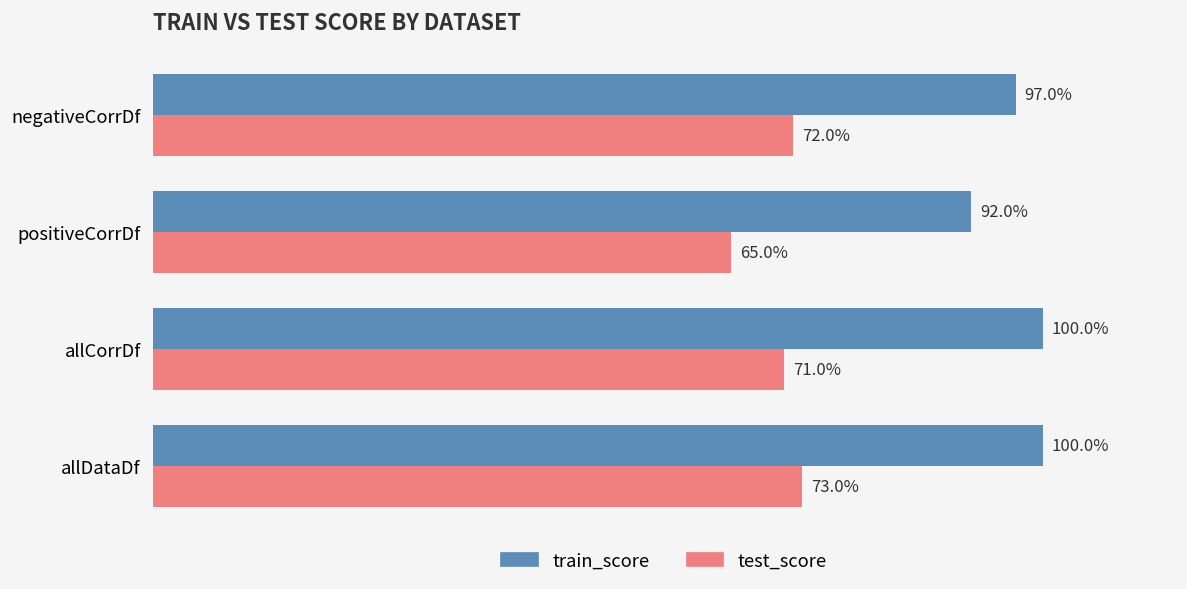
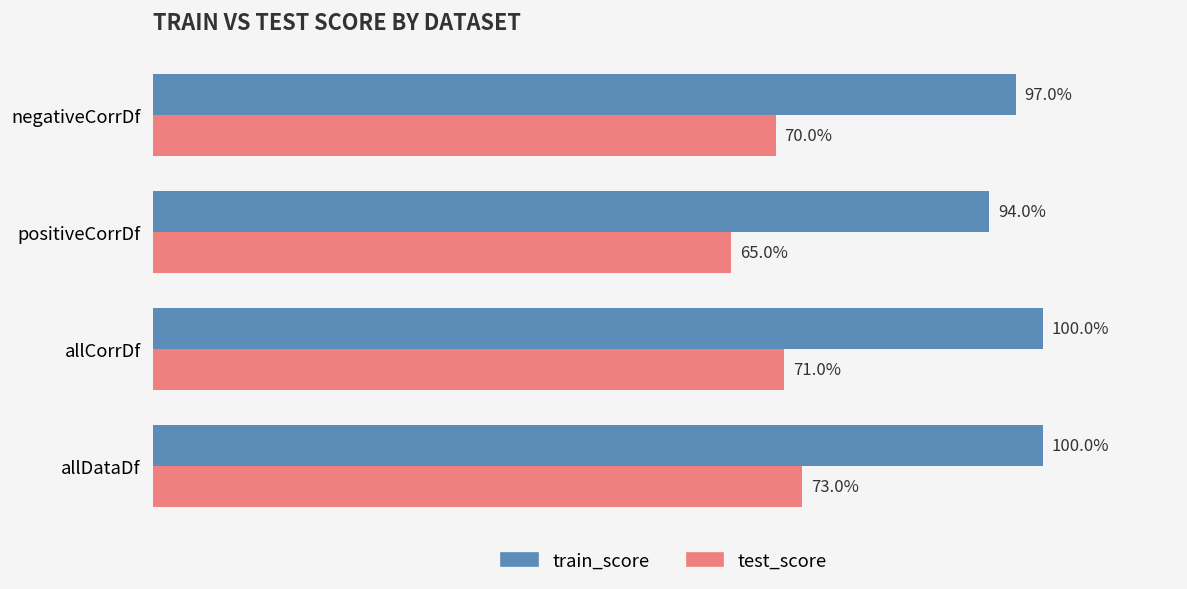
test_score, negativeCorrDf: 72.0% -> 70.0%
train_score, positiveCorrDf: 92.0% -> 94.0%
